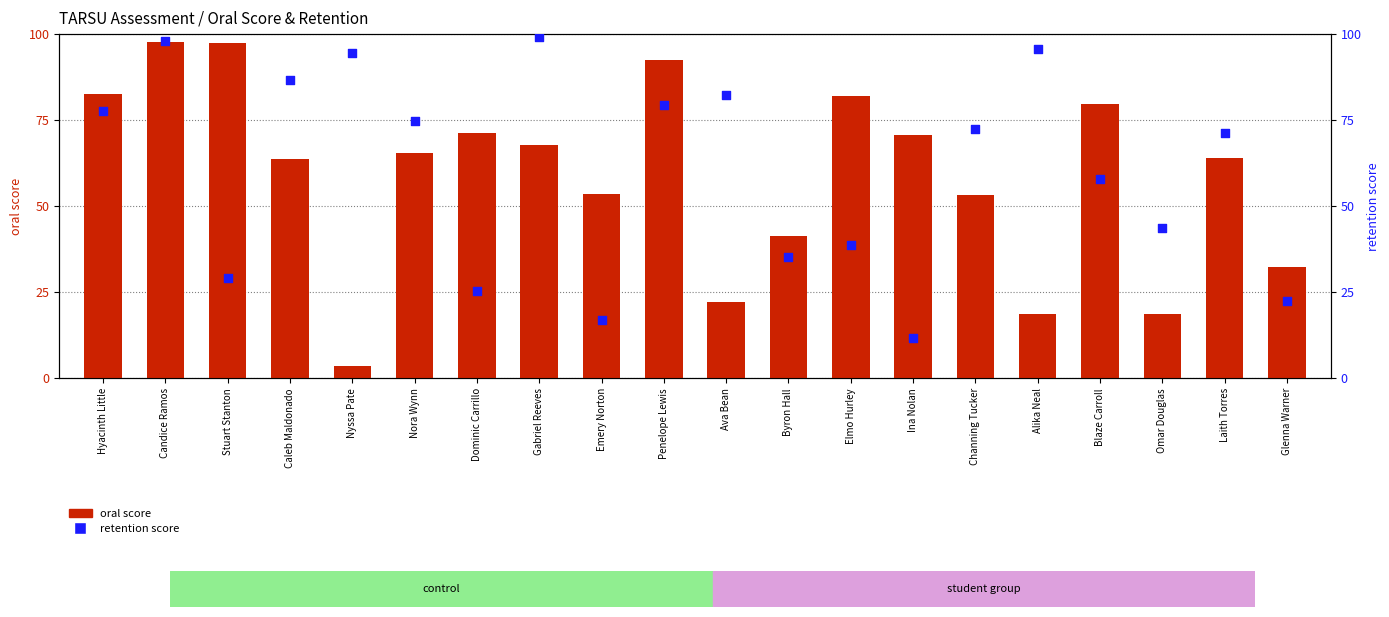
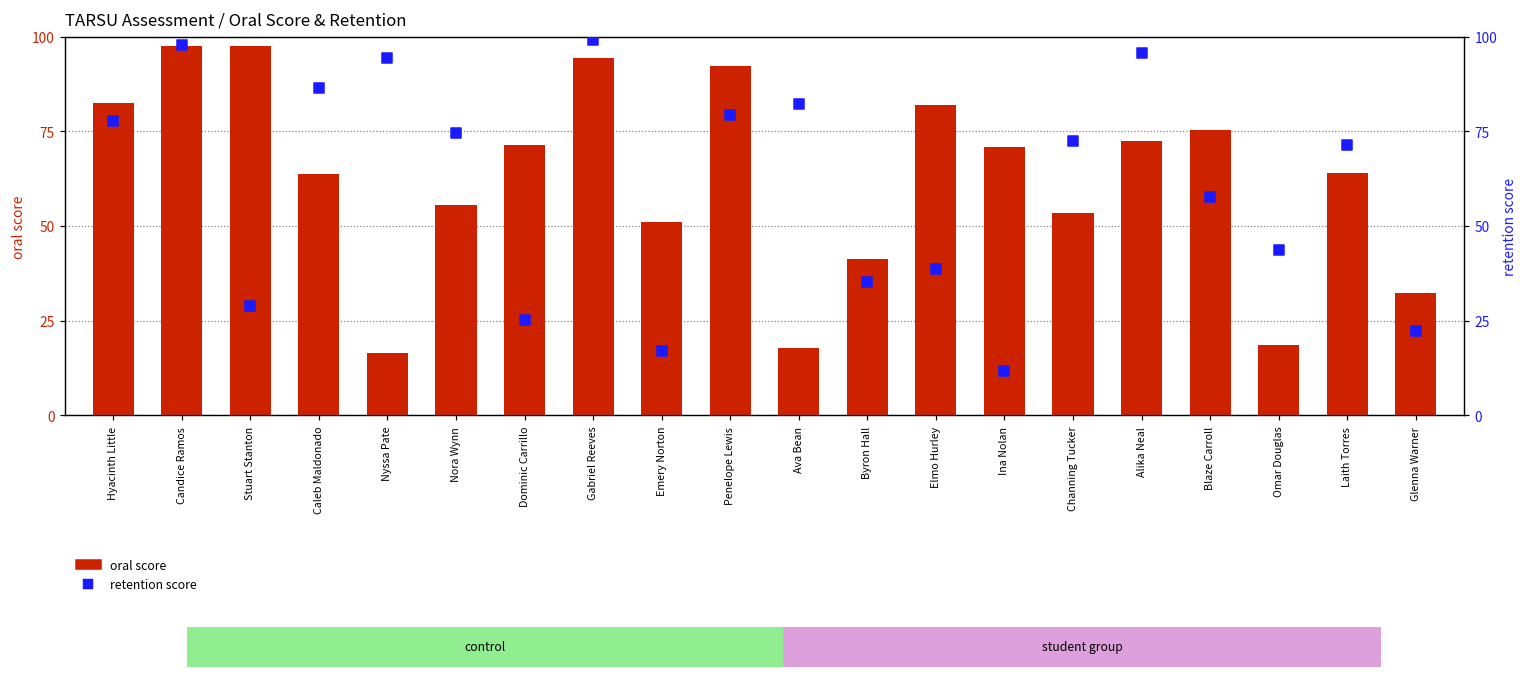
oral score, Nyssa Pate: 4 -> 17
oral score, Nora Wynn: 66 -> 56
oral score, Gabriel Reeves: 68 -> 94
oral score, Emery Norton: 54 -> 51
oral score, Ava Bean: 22 -> 18
oral score, Alika Neal: 19 -> 73
oral score, Blaze Carroll: 80 -> 75
